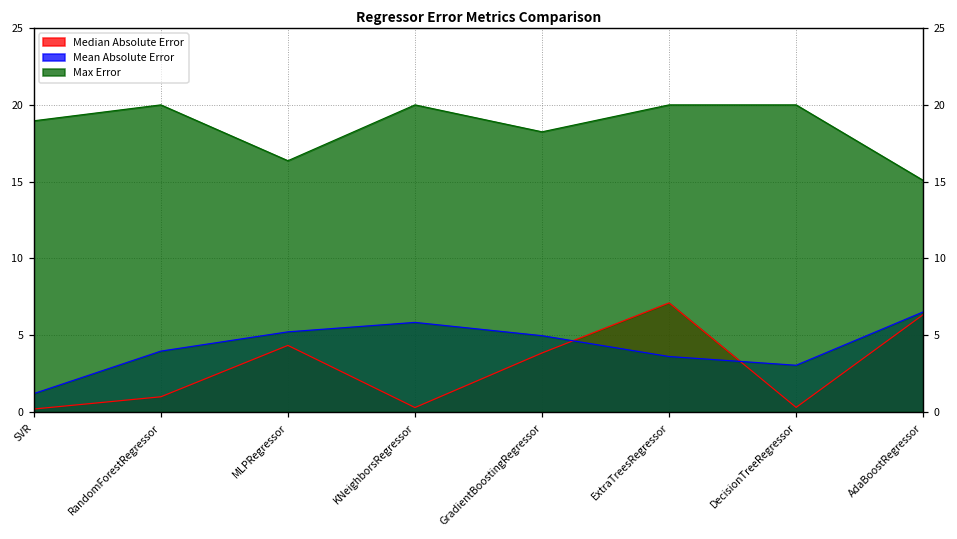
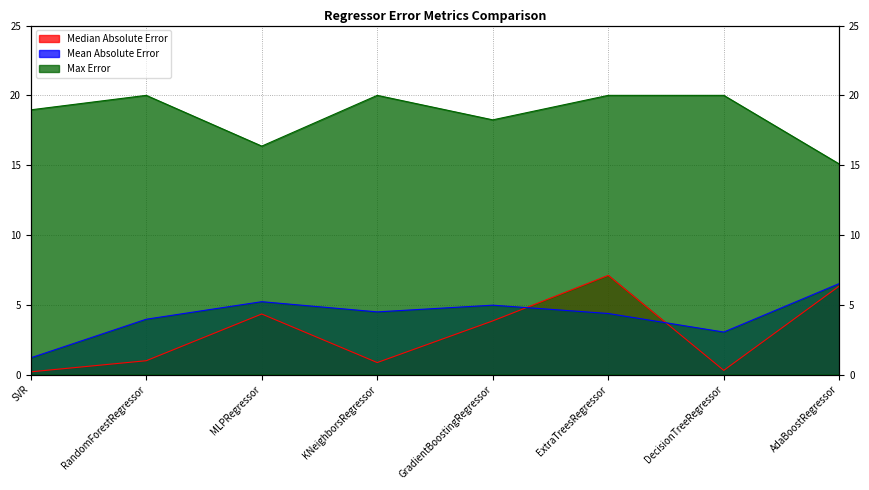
Median Absolute Error, KNeighborsRegressor: 0.3 -> 0.9
Mean Absolute Error, KNeighborsRegressor: 5.8 -> 4.5
Mean Absolute Error, ExtraTreesRegressor: 3.6 -> 4.4
